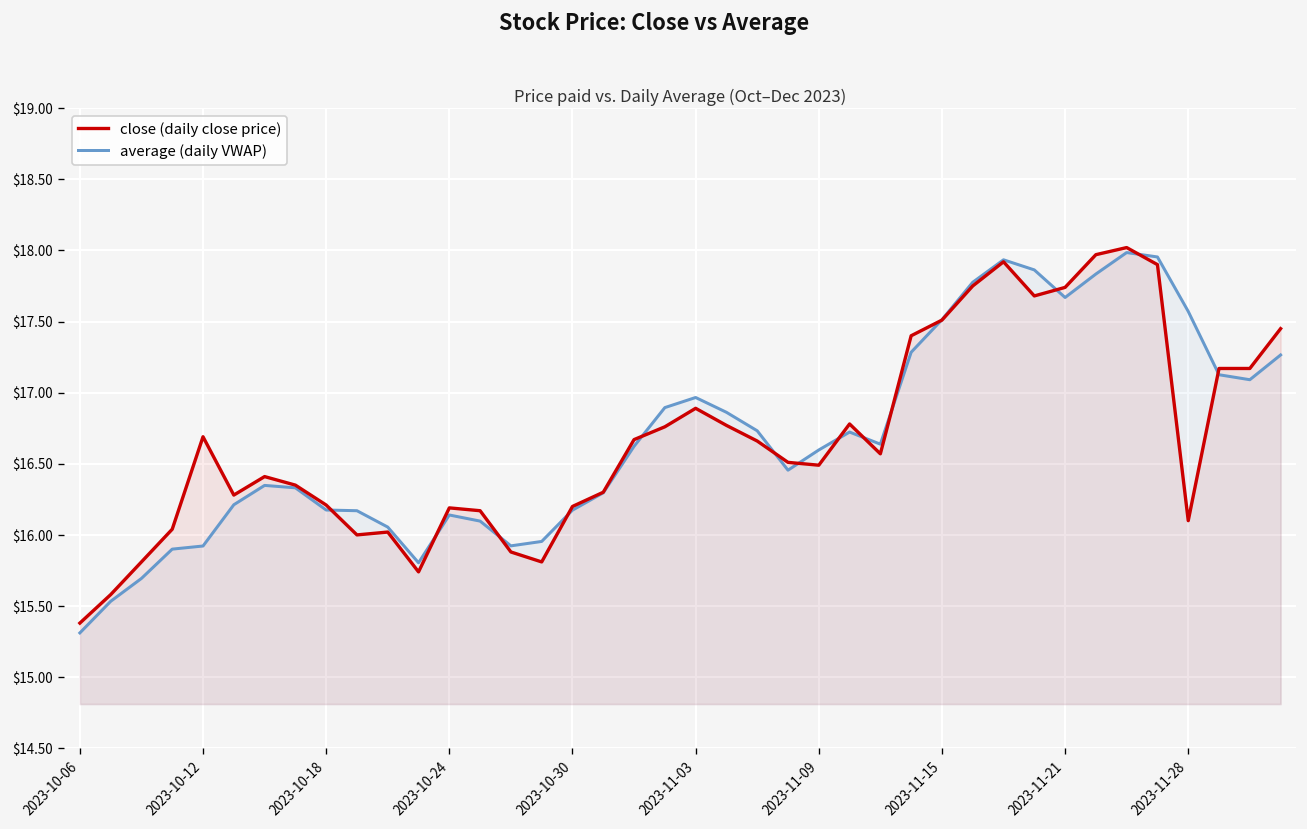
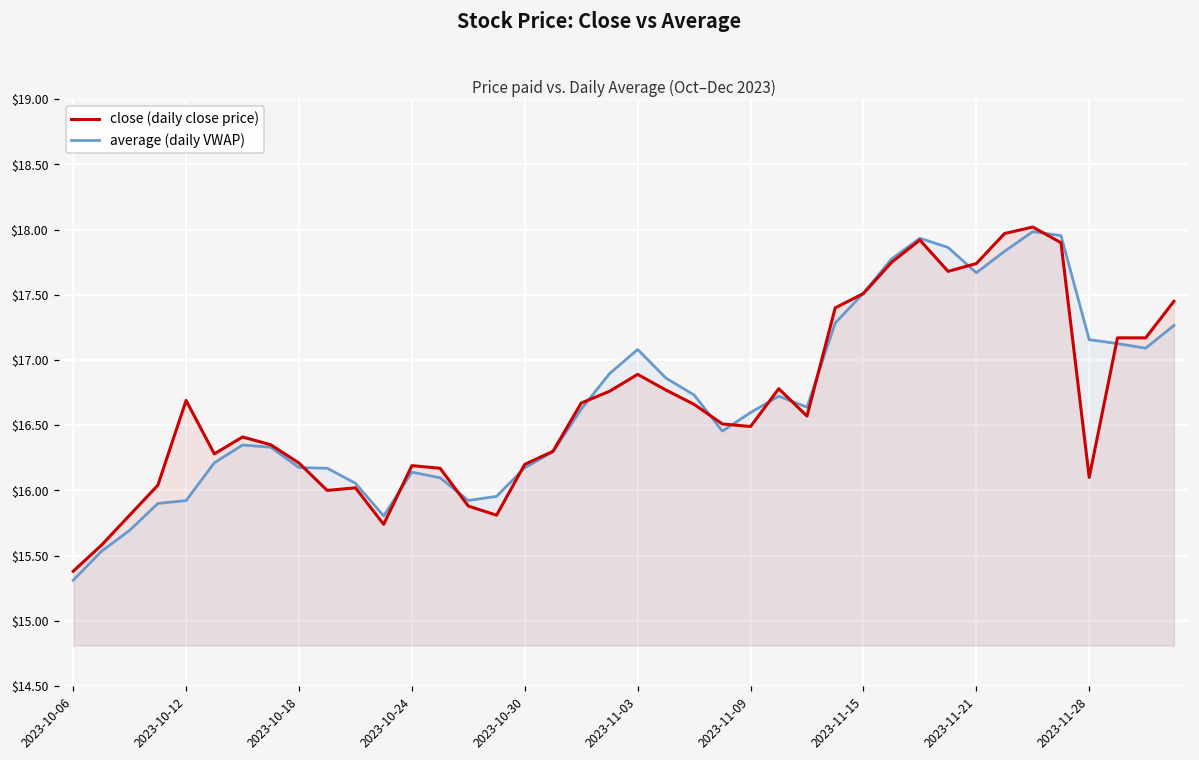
average (daily VWAP), 2023-11-03: $16.97 -> $17.08
average (daily VWAP), 2023-11-28: $17.57 -> $17.16
